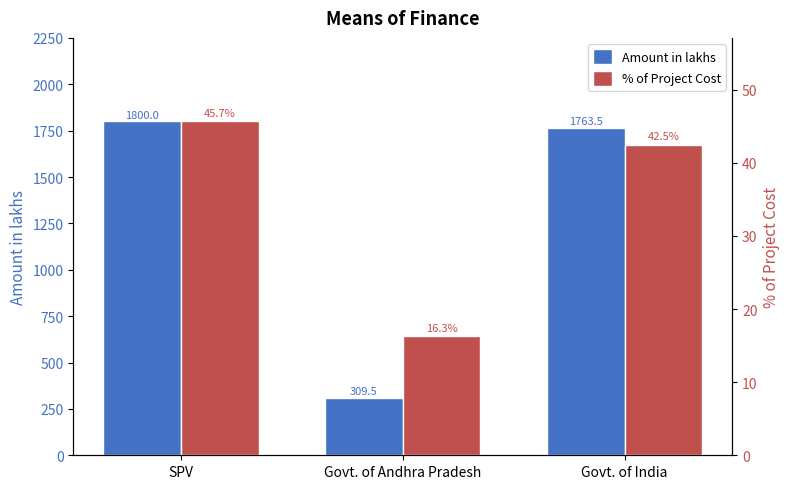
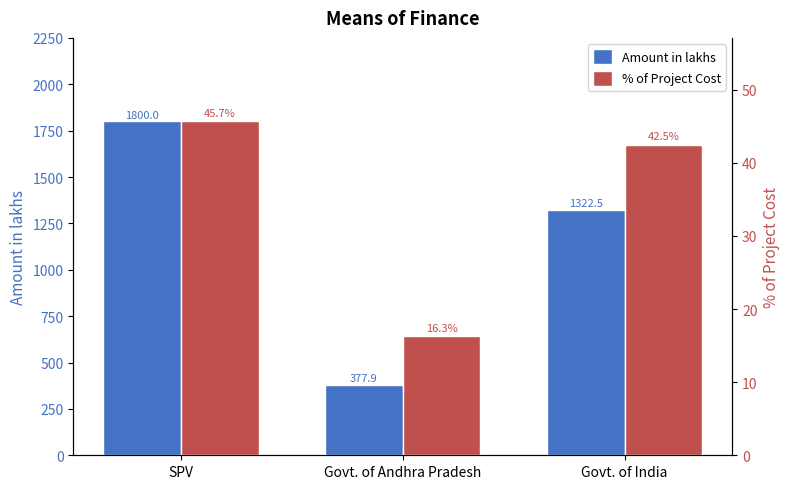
Amount in lakhs, Govt. of Andhra Pradesh: 309.5 -> 377.9
Amount in lakhs, Govt. of India: 1763.5 -> 1322.5
